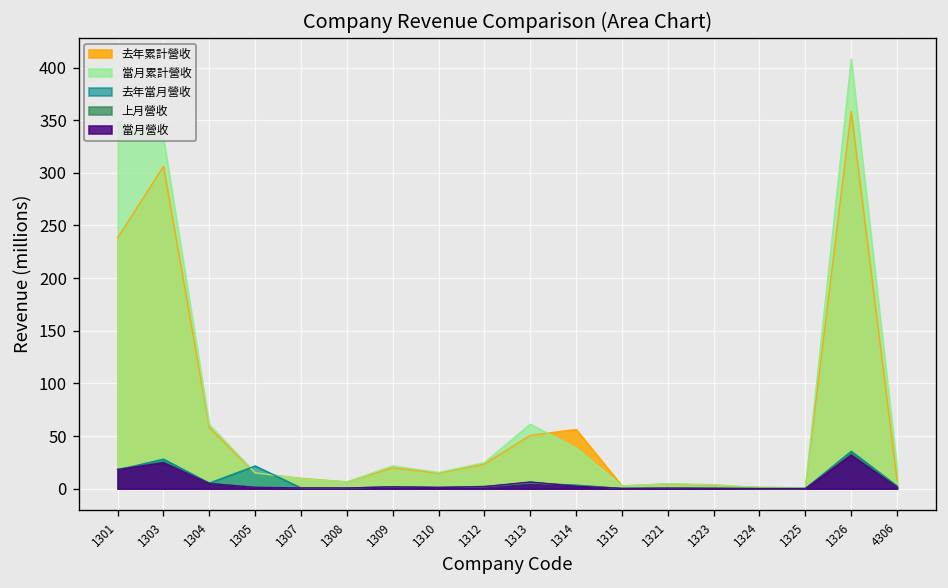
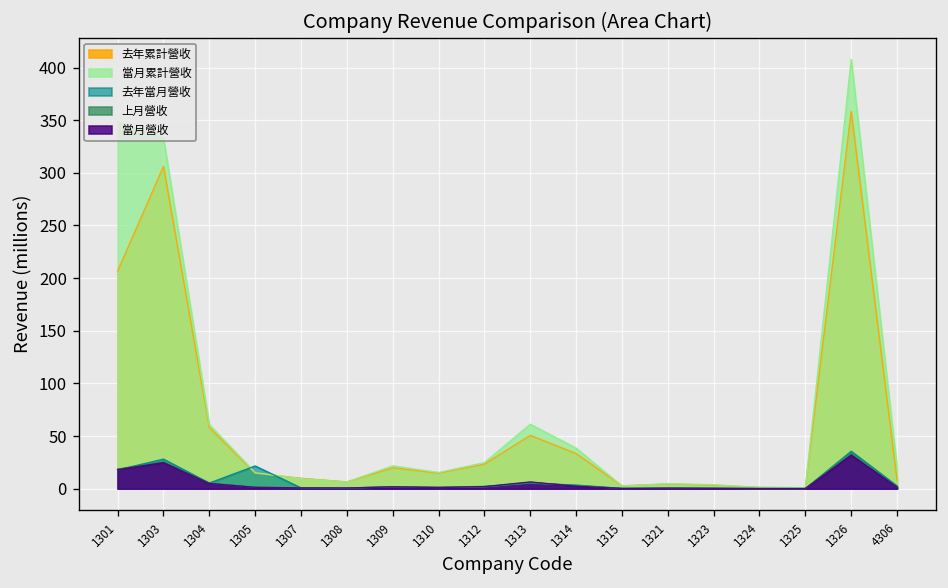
去年累計營收, 1301: 240 -> 210
去年累計營收, 1314: 60 -> 30
